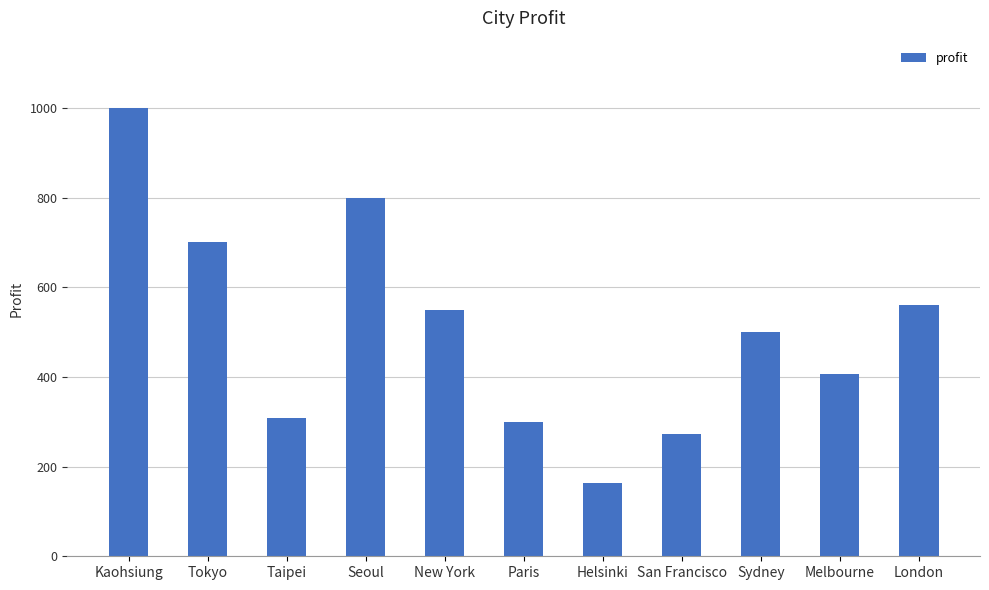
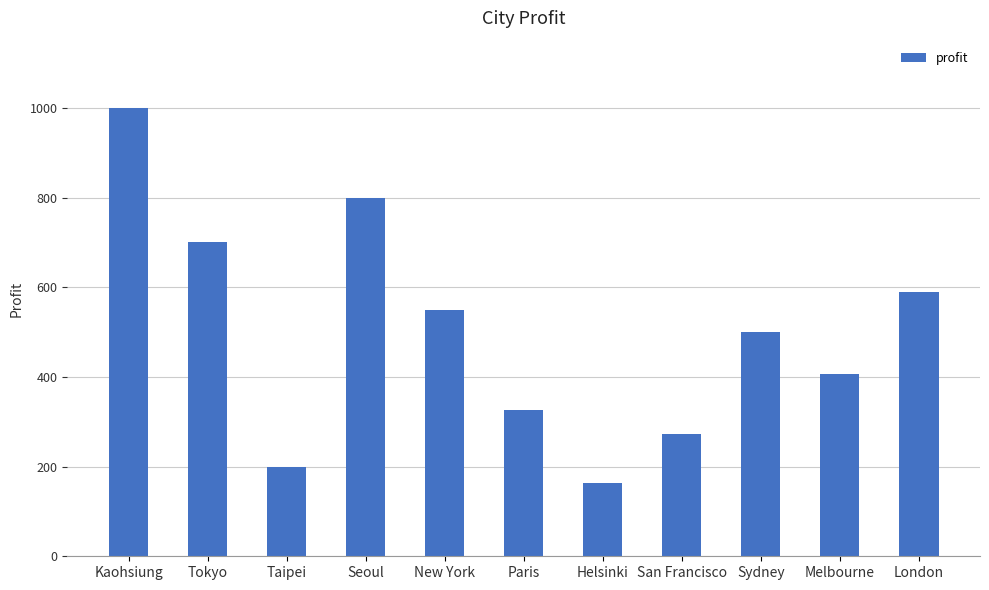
Taipei: 310 -> 200
Paris: 300 -> 330
London: 560 -> 590
